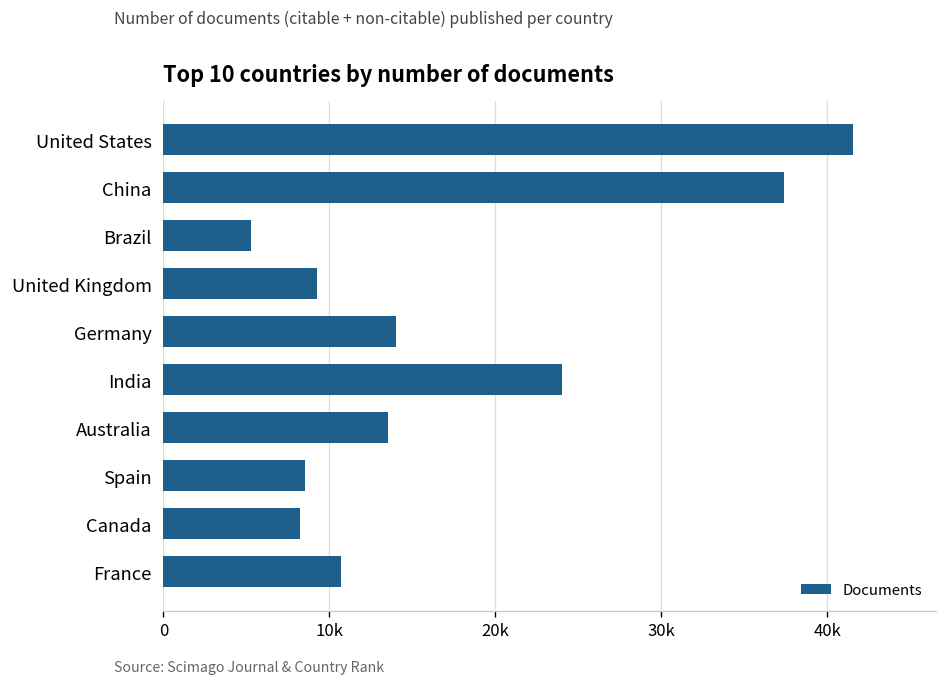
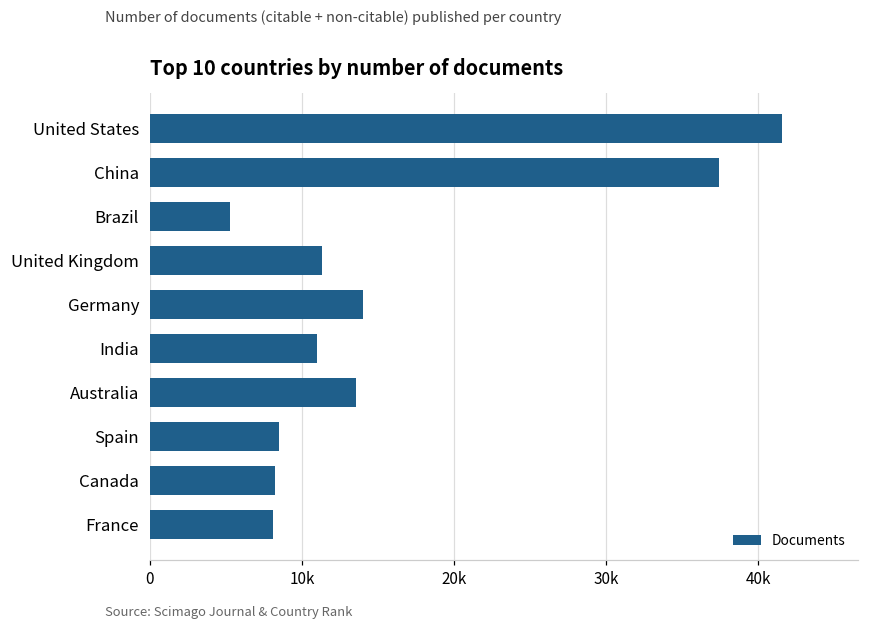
United Kingdom: 9200 -> 11300
India: 24000 -> 11000
France: 10700 -> 8100
